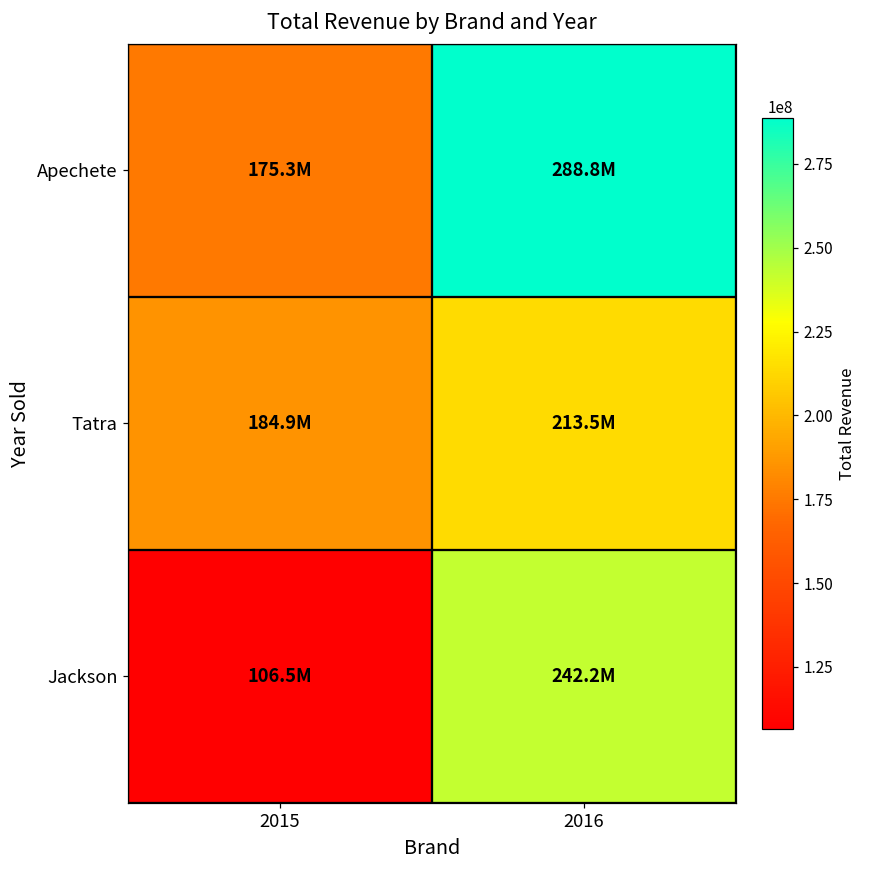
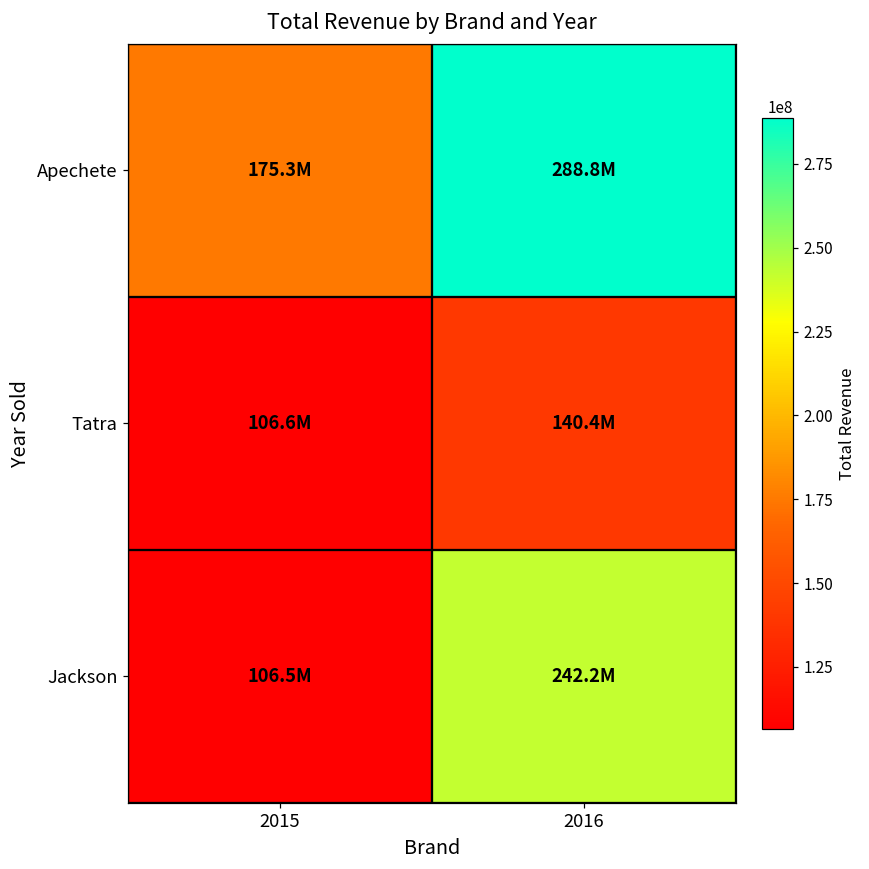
Tatra, 2015: 184.9M -> 106.6M
Tatra, 2016: 213.5M -> 140.4M
